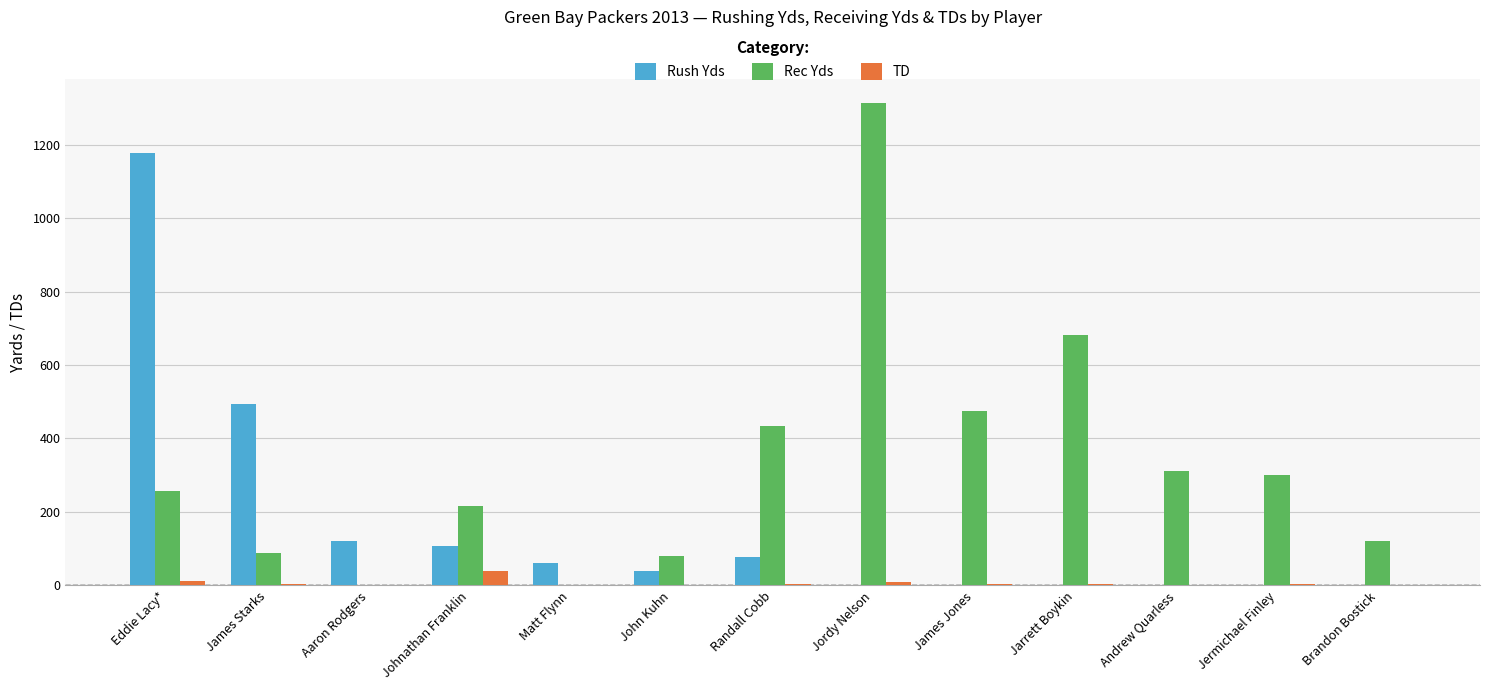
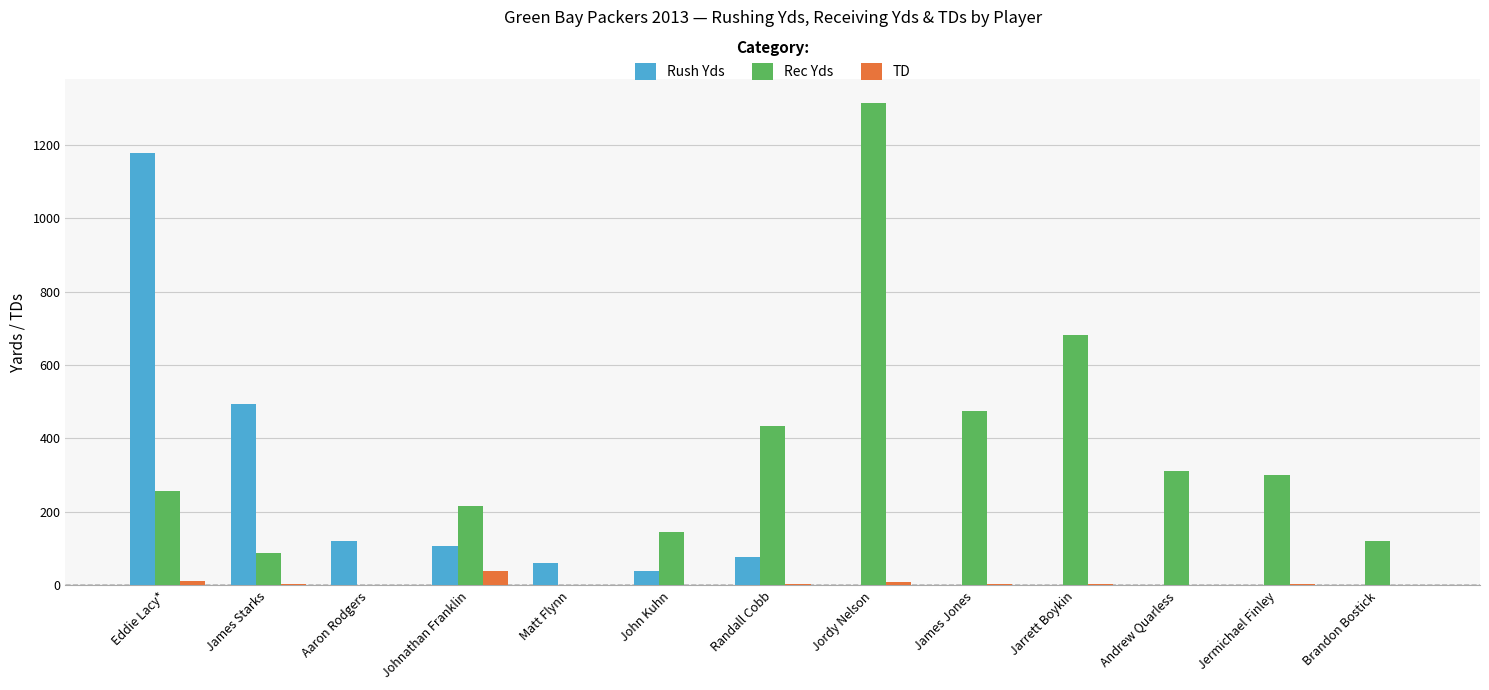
Rec Yds, John Kuhn: 80 -> 150
